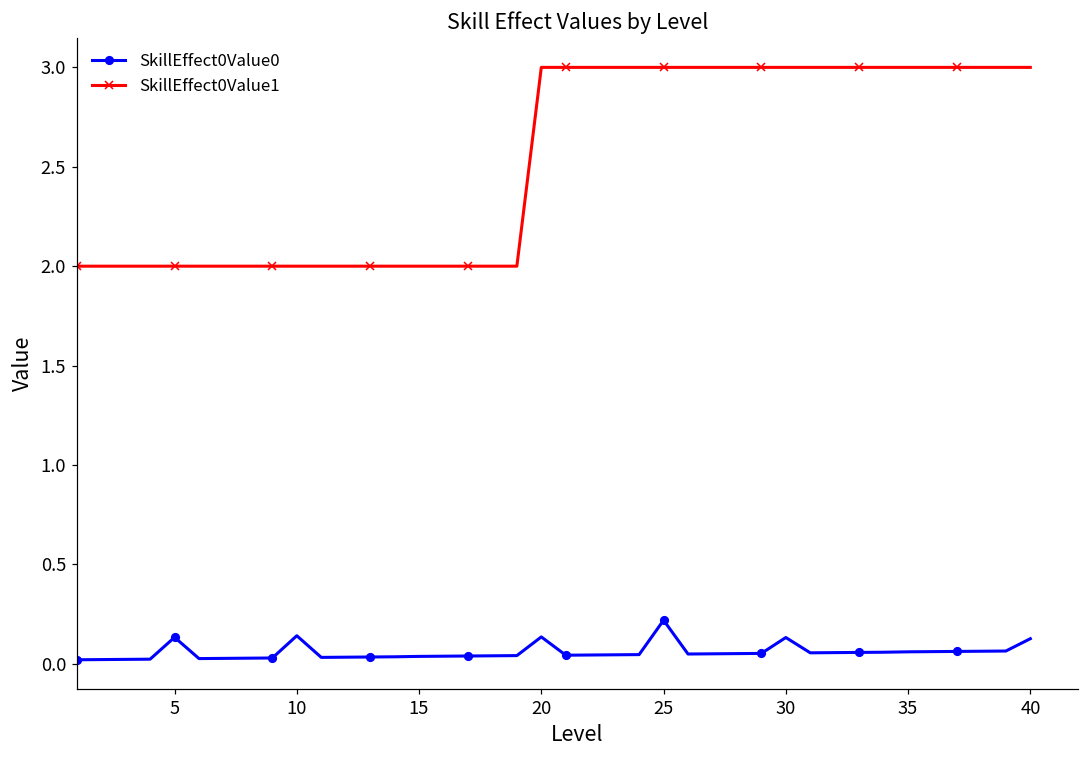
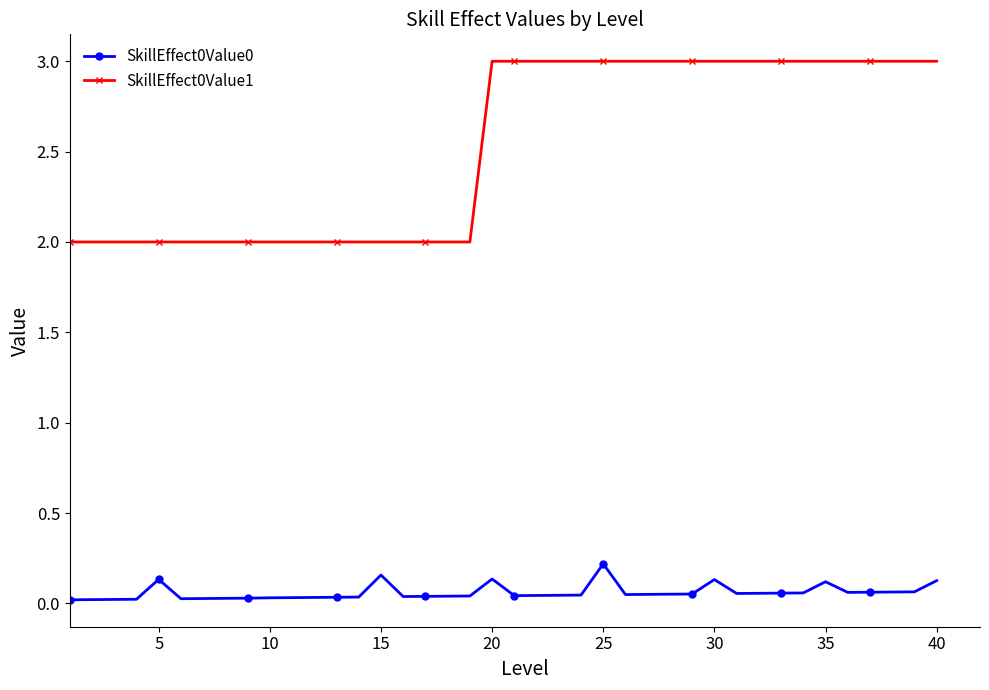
SkillEffect0Value0, 10: 0.14 -> 0.03
SkillEffect0Value0, 15: 0.04 -> 0.16
SkillEffect0Value0, 35: 0.06 -> 0.12
